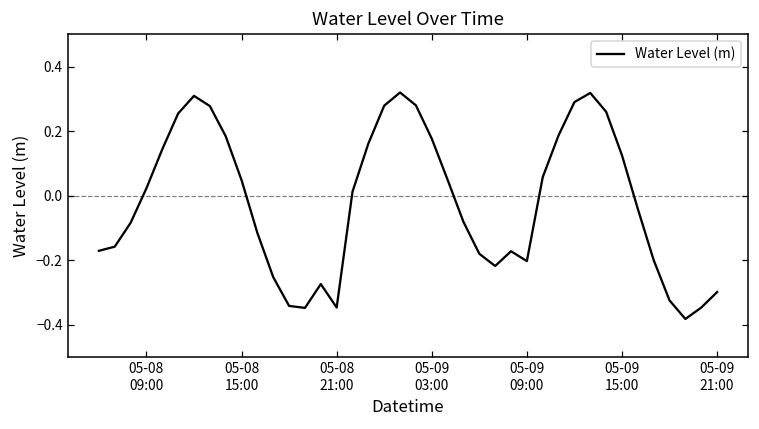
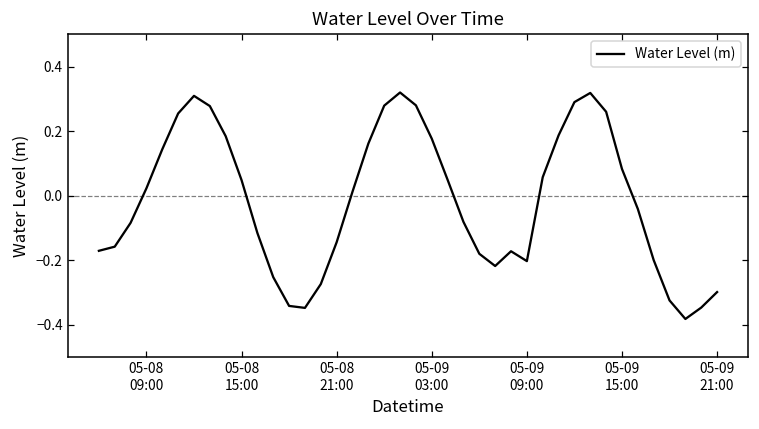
05-08 21:00: -0.35 -> -0.14
05-09 15:00: 0.13 -> 0.08
